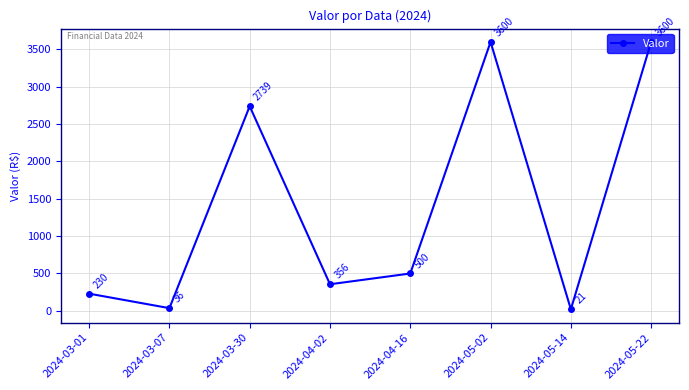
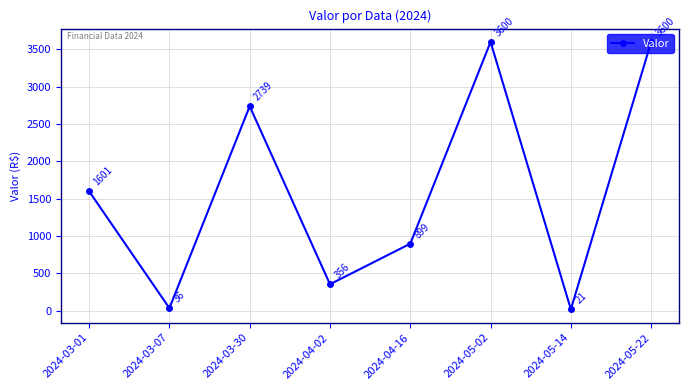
2024-03-01: 230 -> 1601
2024-04-16: 500 -> 899
